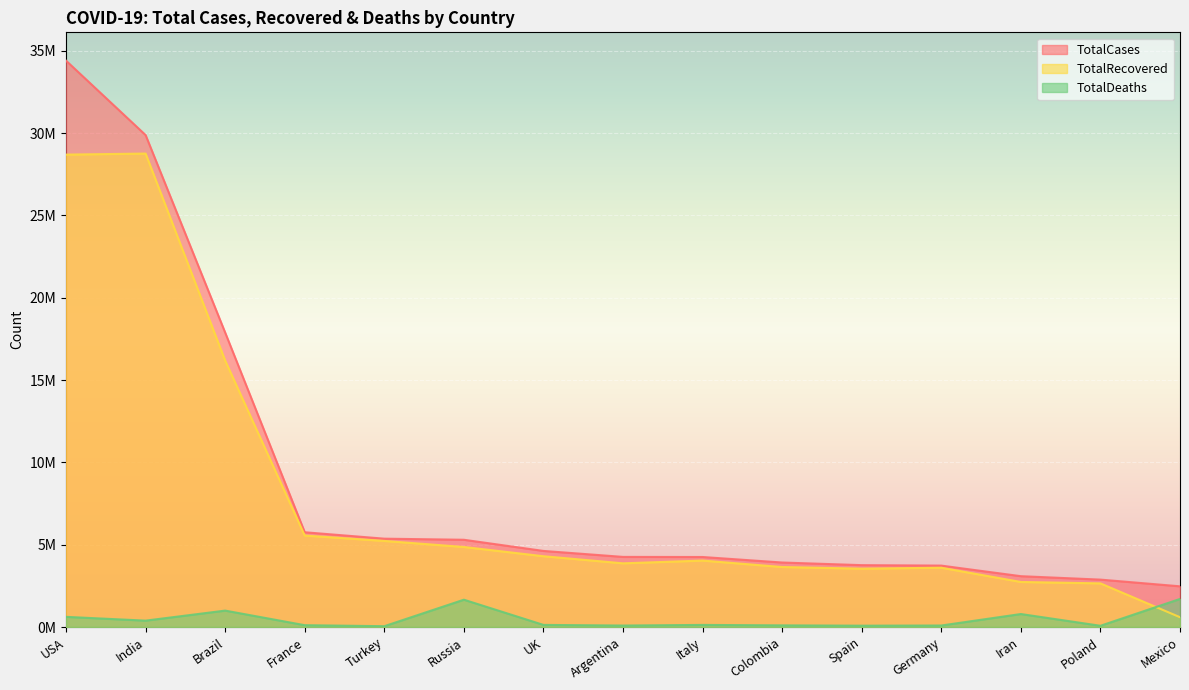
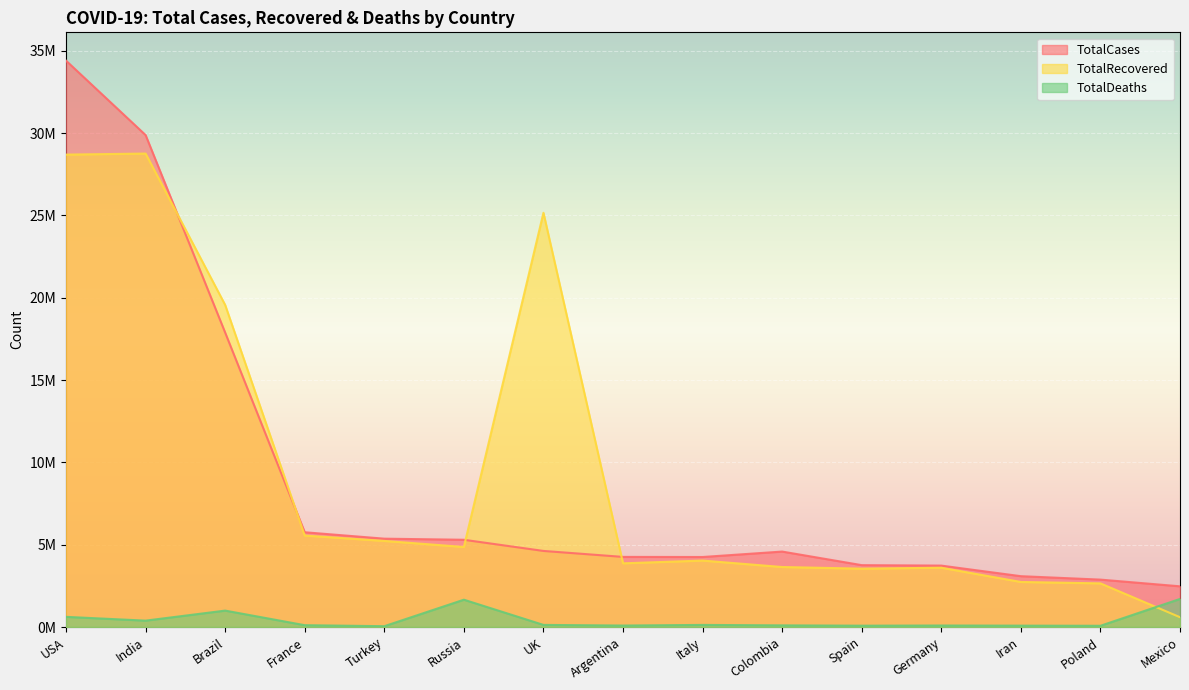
TotalRecovered, Brazil: 16200000 -> 19600000
TotalRecovered, UK: 4300000 -> 25200000
TotalCases, Colombia: 3900000 -> 4600000
TotalDeaths, Iran: 800000 -> 100000
